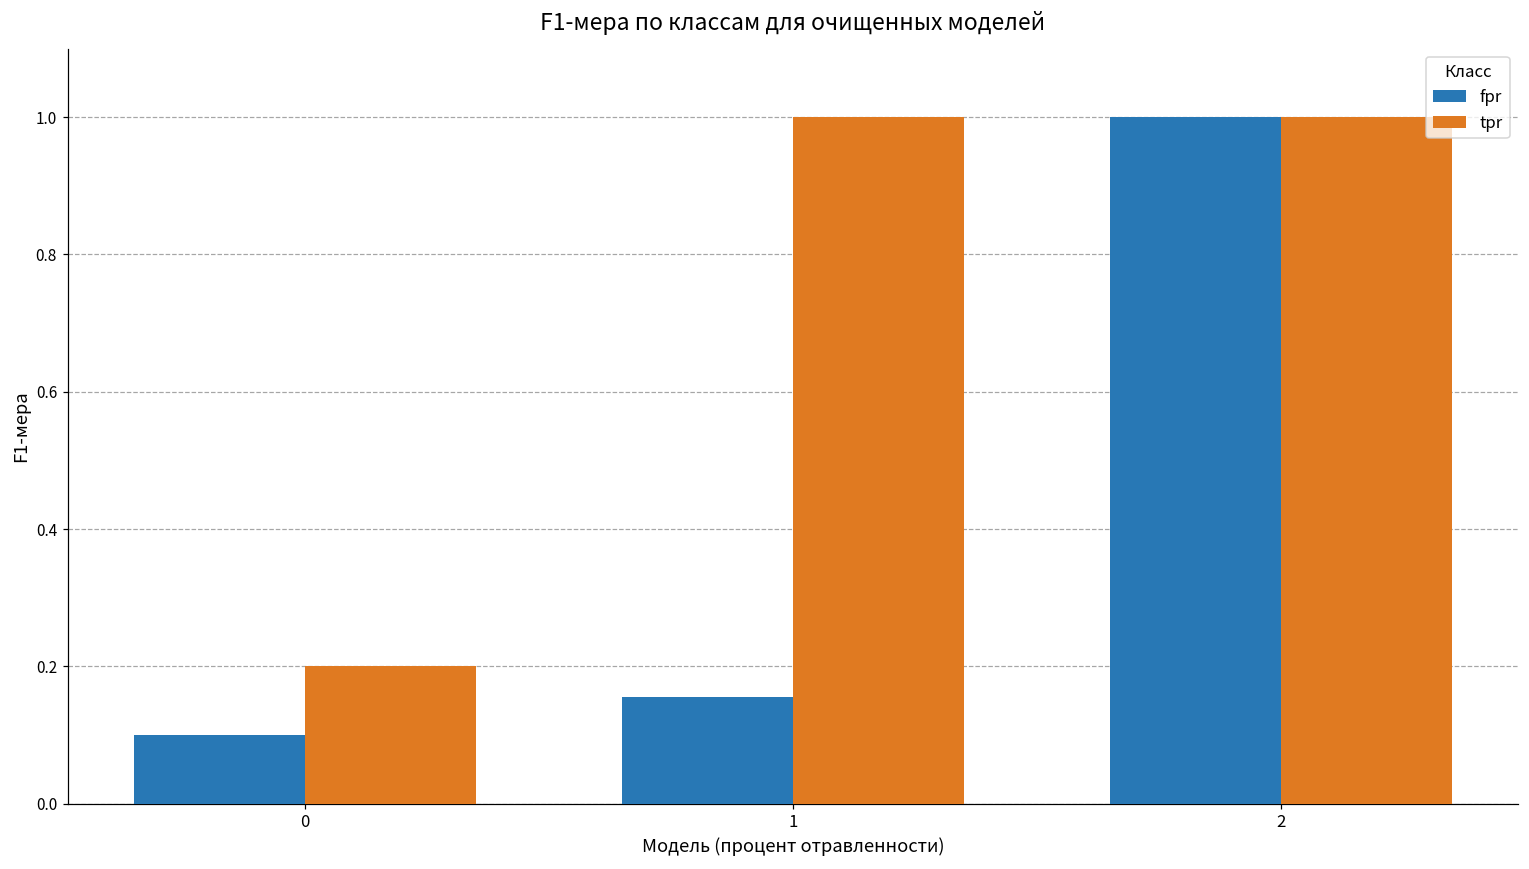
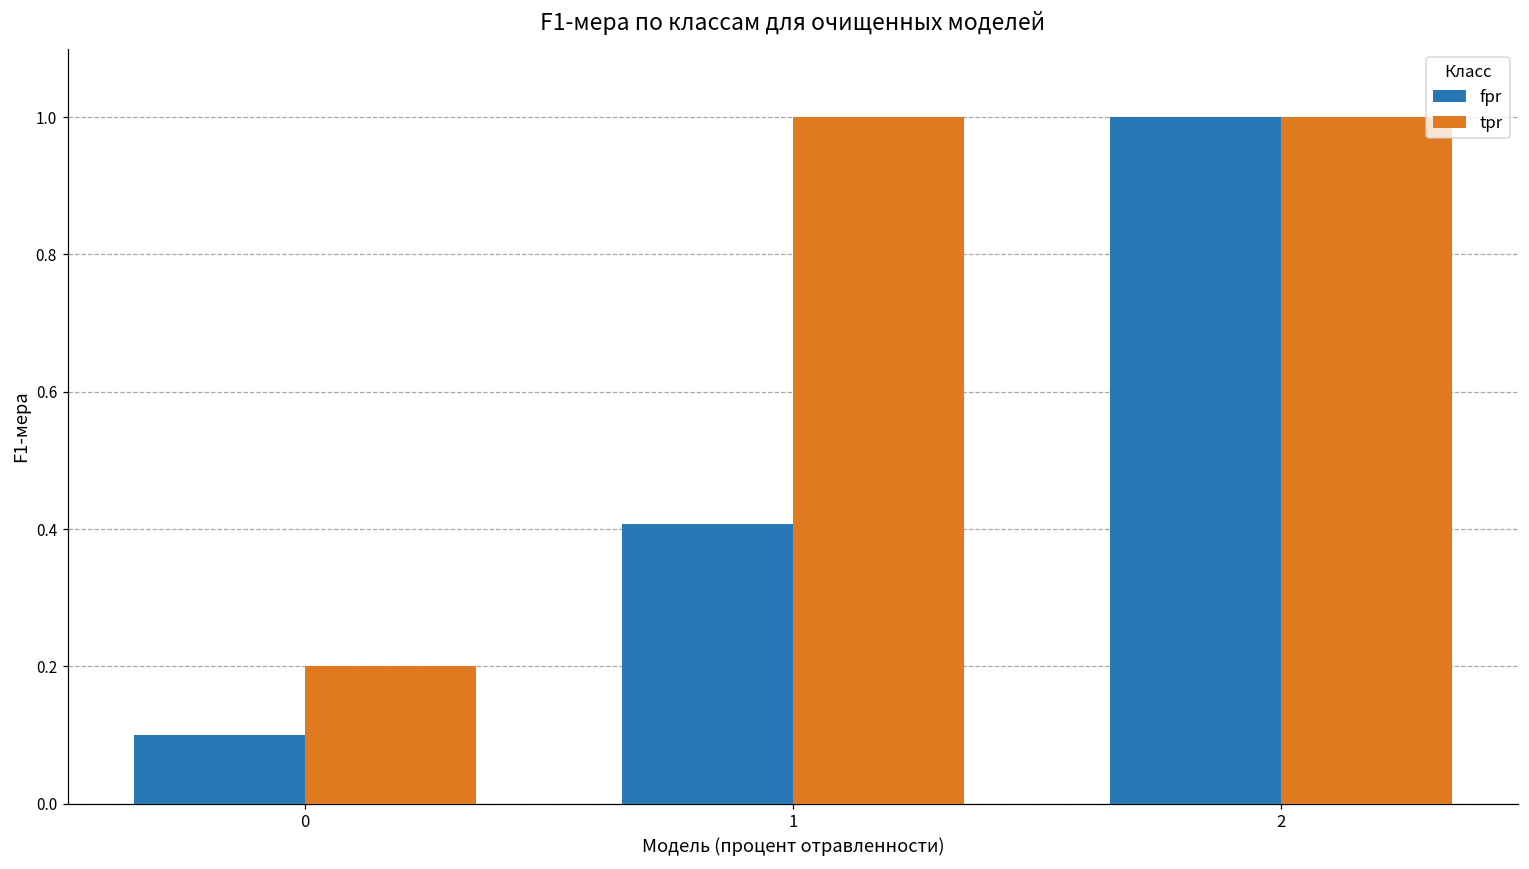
fpr, 1: 0.16 -> 0.41
